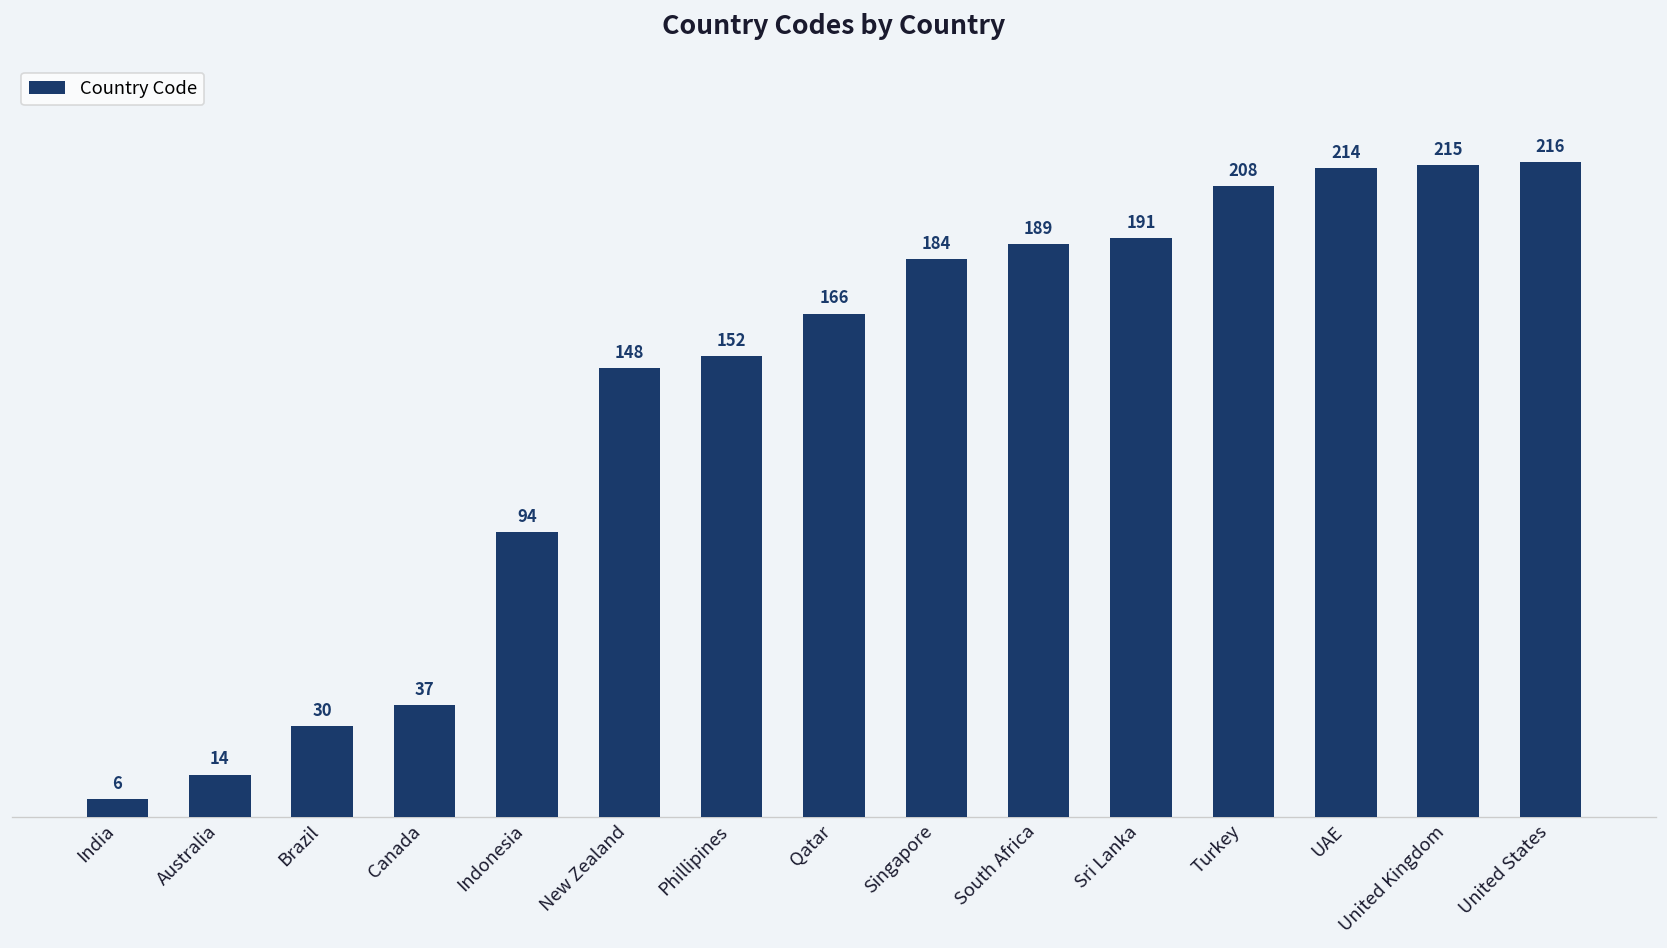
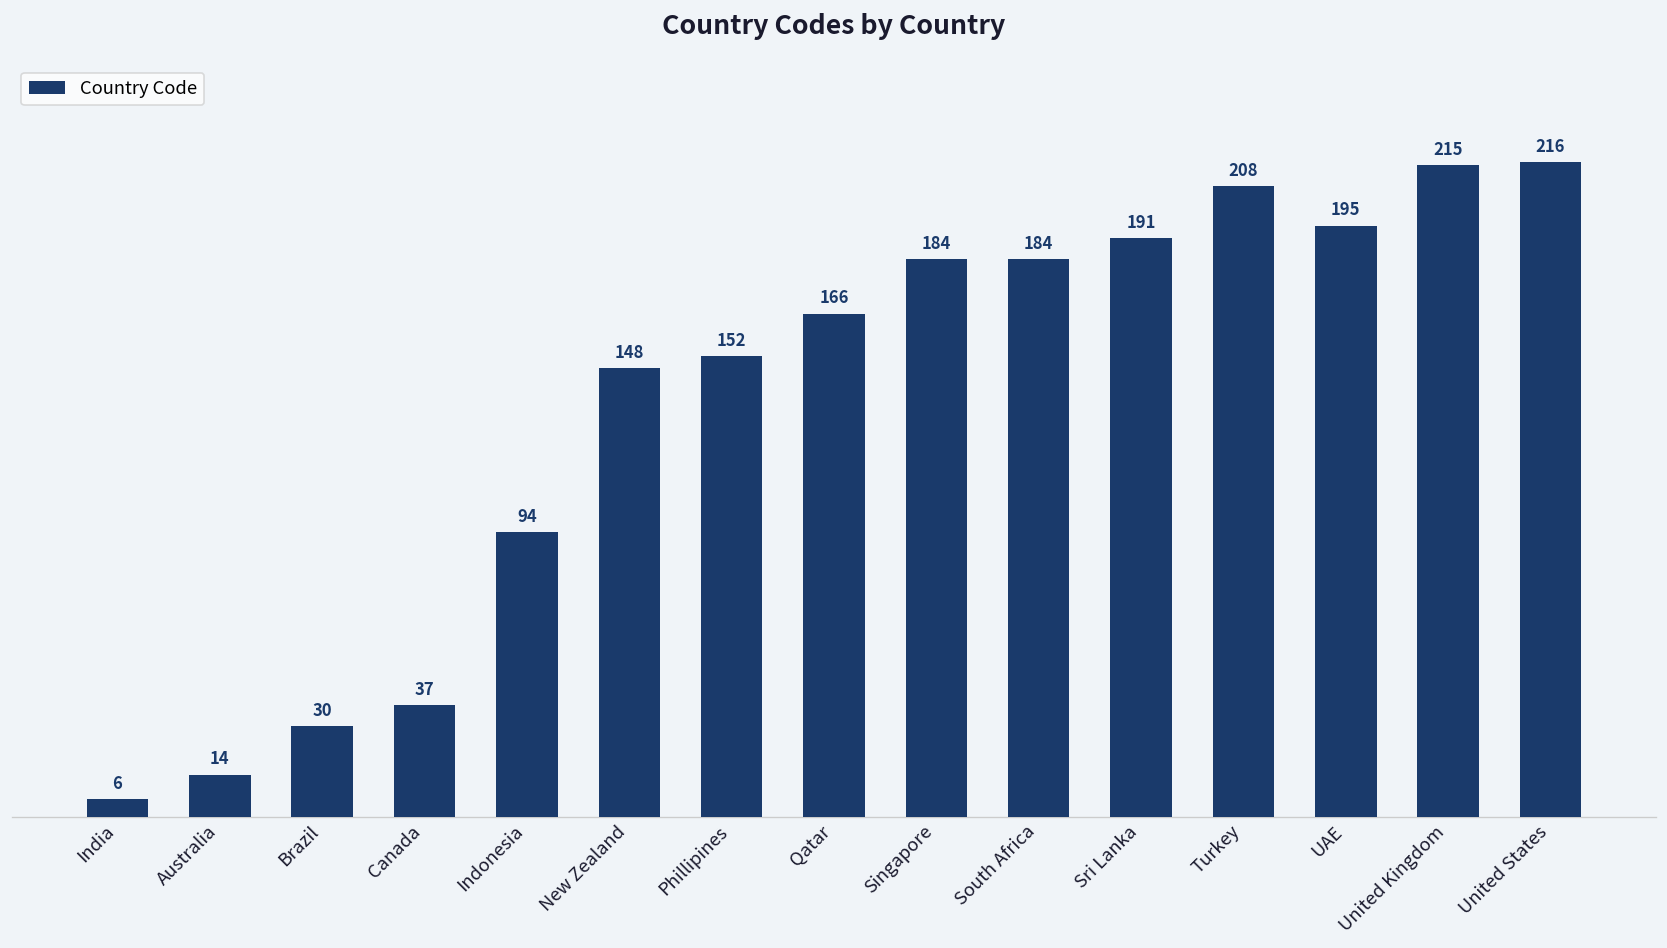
South Africa: 189 -> 184
UAE: 214 -> 195
